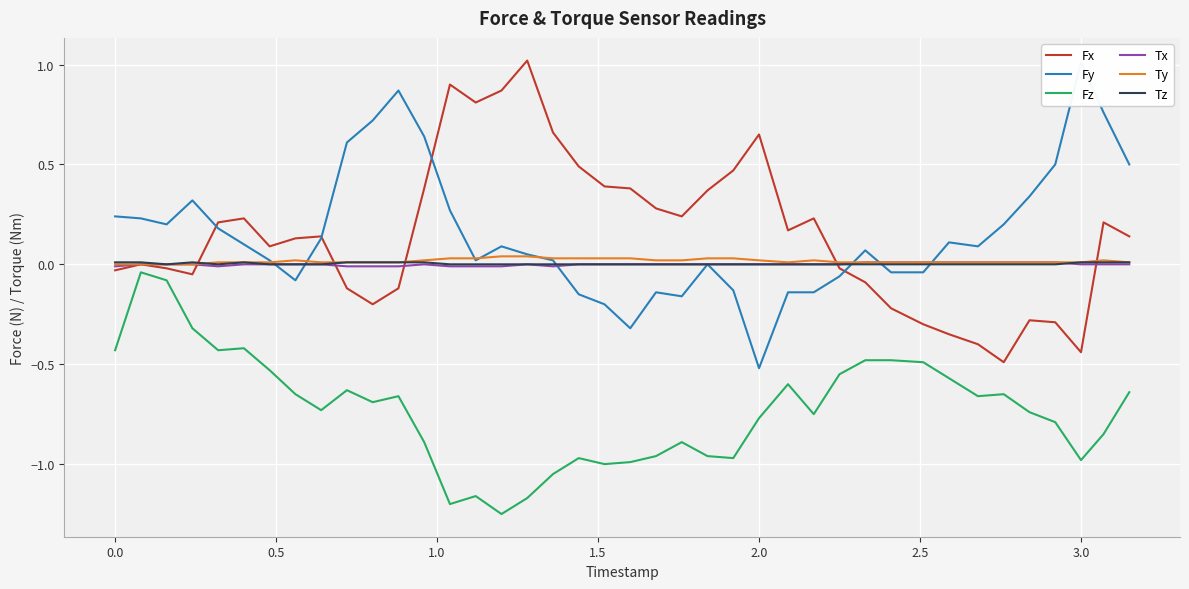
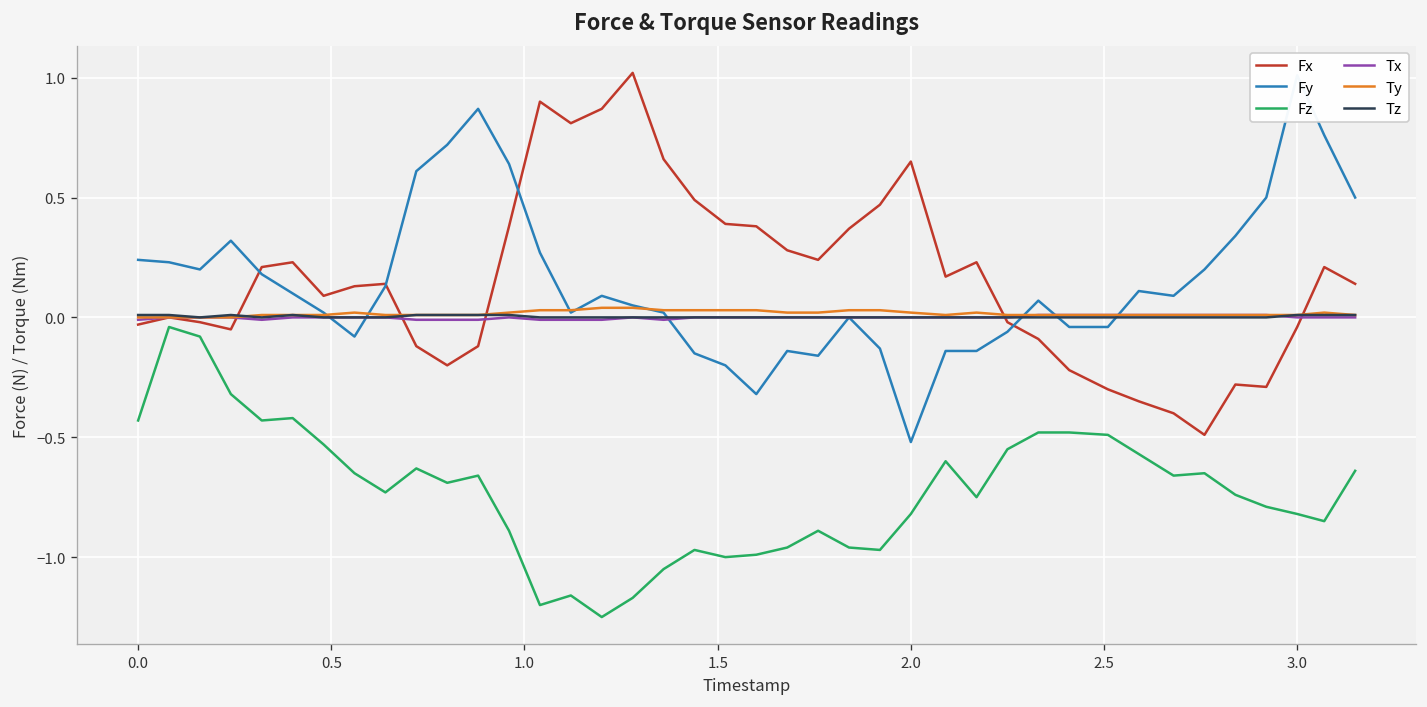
Fz, 2.0: -0.77 -> -0.82
Fx, 3.0: -0.44 -> -0.04
Fz, 3.0: -0.98 -> -0.82
